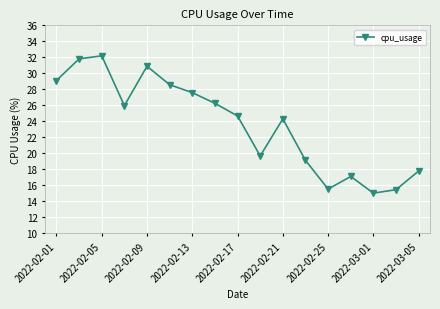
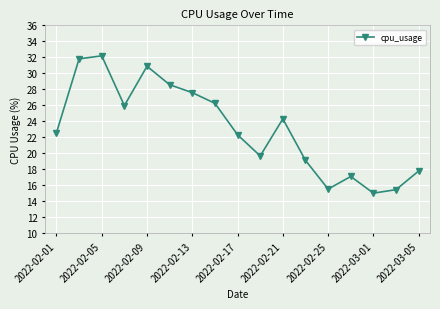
2022-02-01: 29 -> 23
2022-02-17: 25 -> 22
